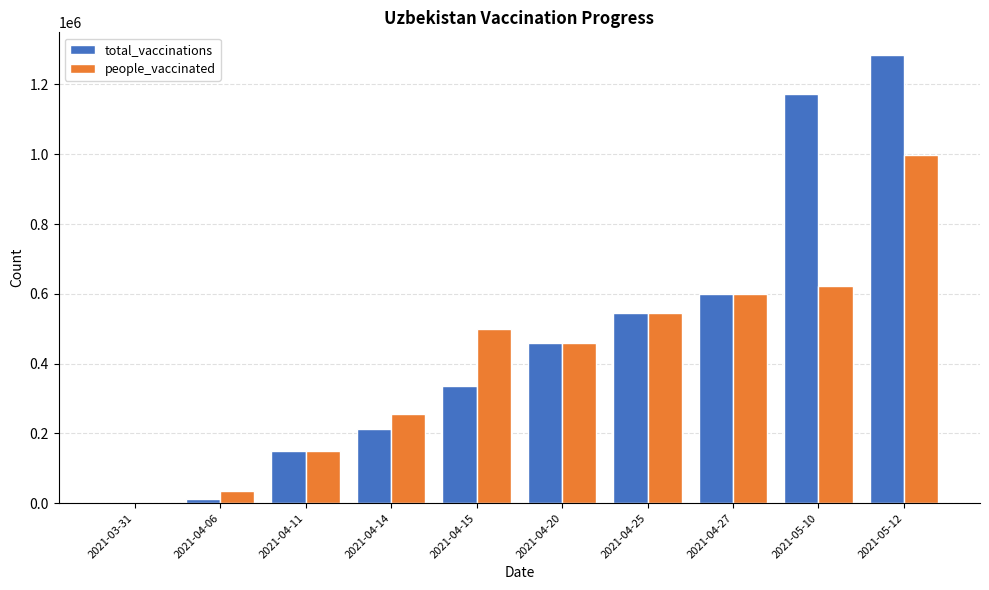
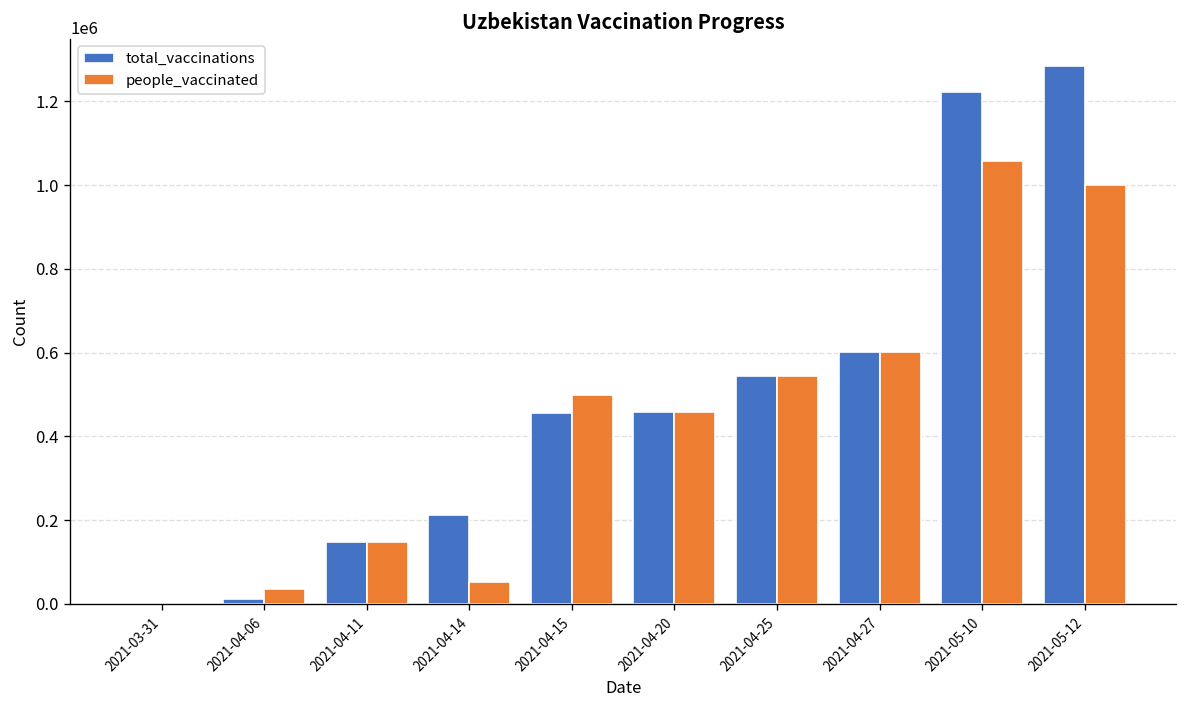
people_vaccinated, 2021-04-14: 260000 -> 50000
total_vaccinations, 2021-04-15: 340000 -> 460000
total_vaccinations, 2021-05-10: 1170000 -> 1220000
people_vaccinated, 2021-05-10: 620000 -> 1060000
